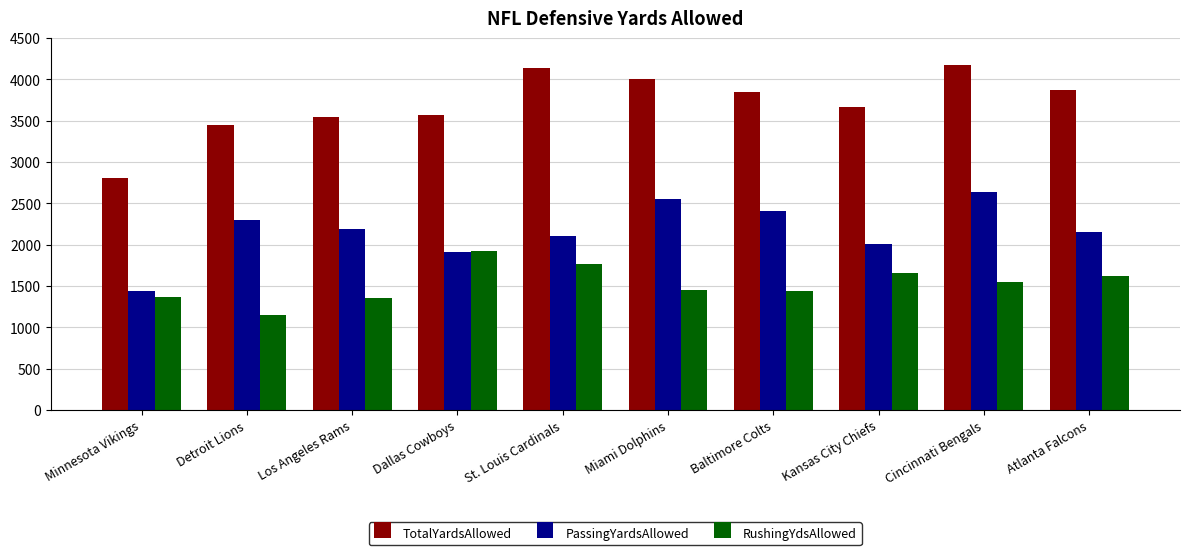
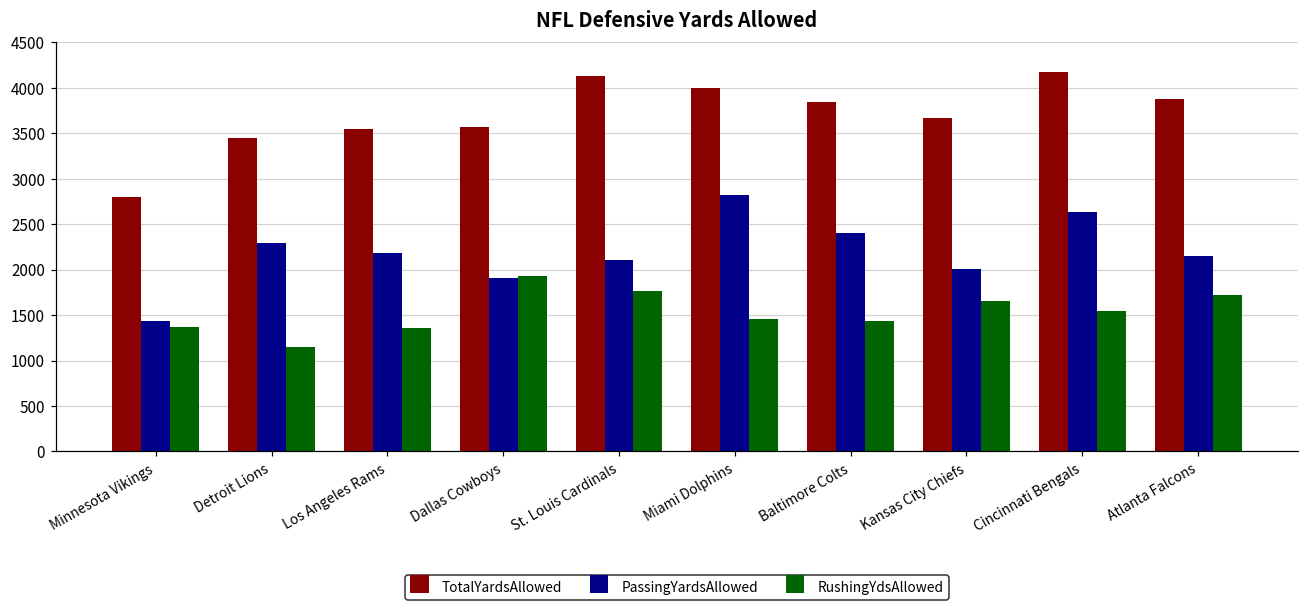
PassingYardsAllowed, Miami Dolphins: 2600 -> 2800
RushingYdsAllowed, Atlanta Falcons: 1600 -> 1700
